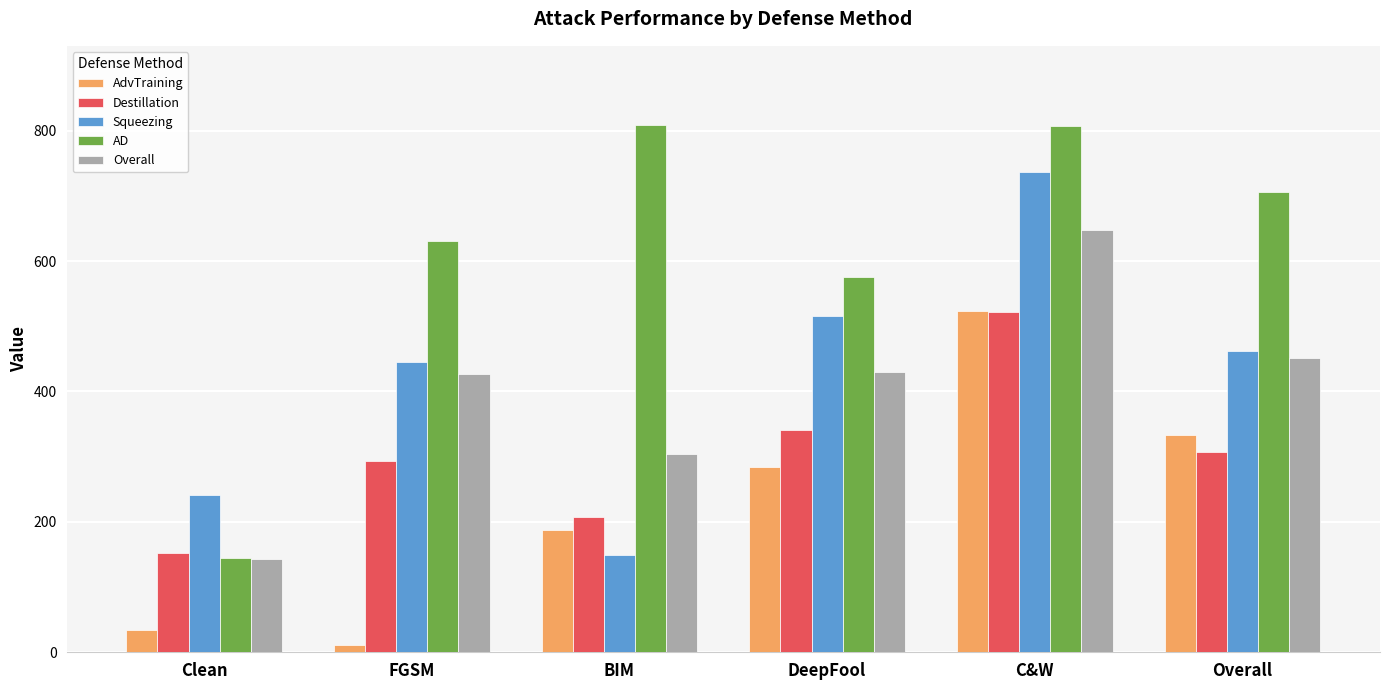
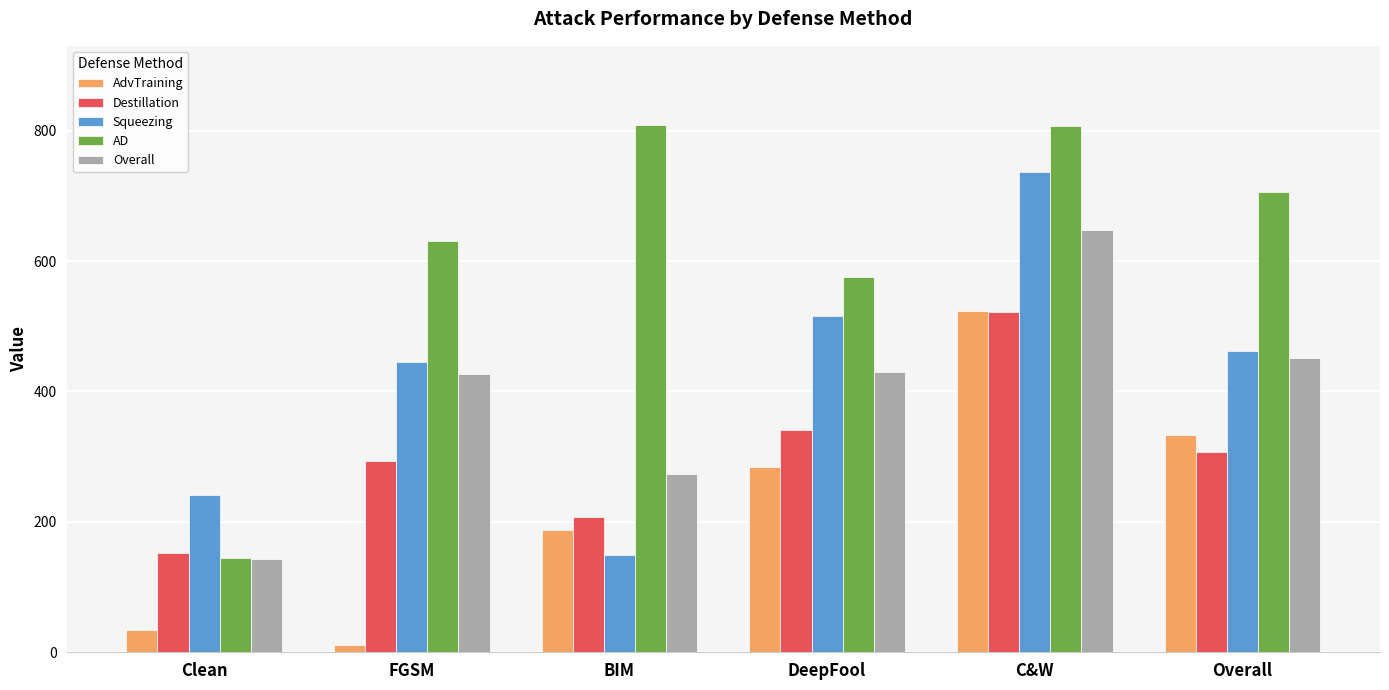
Overall, BIM: 300 -> 270
